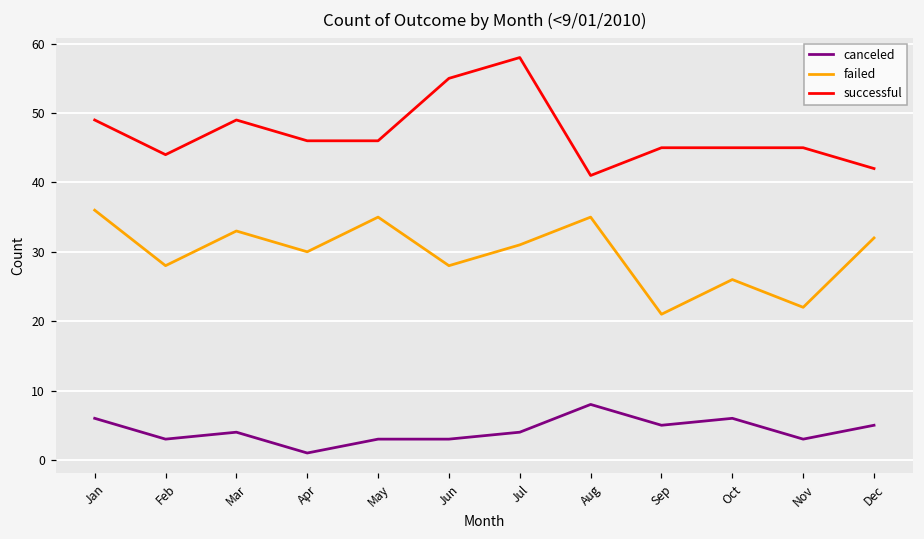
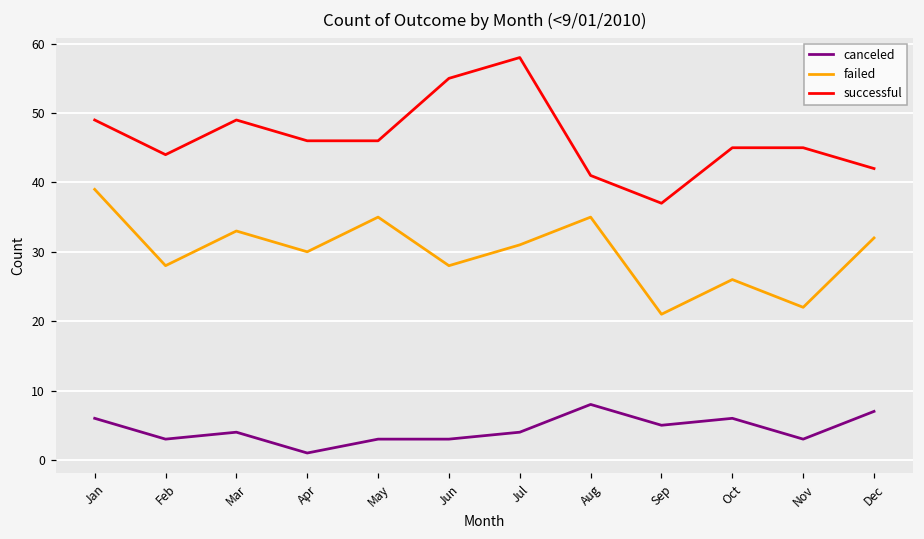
failed, Jan: 36 -> 39
successful, Sep: 45 -> 37
canceled, Dec: 5 -> 7
